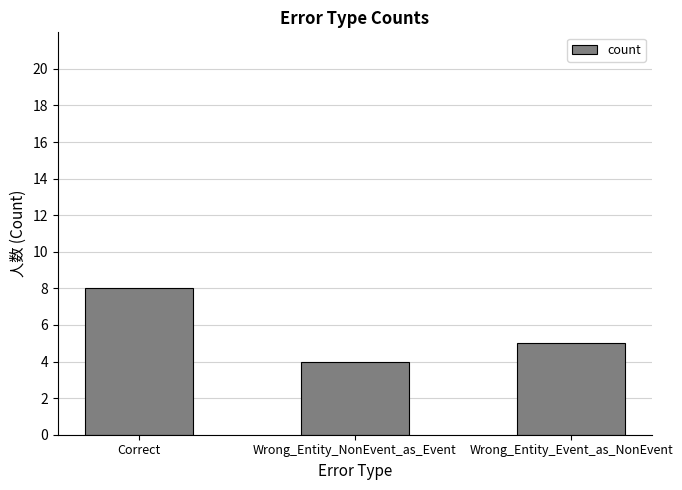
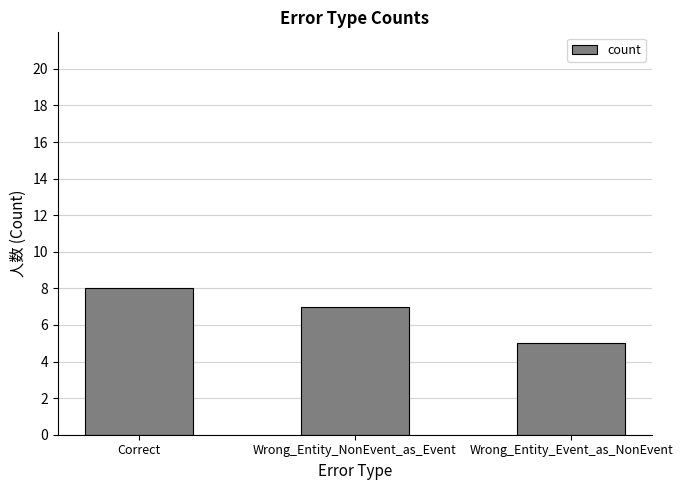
Wrong_Entity_NonEvent_as_Event: 4 -> 7
